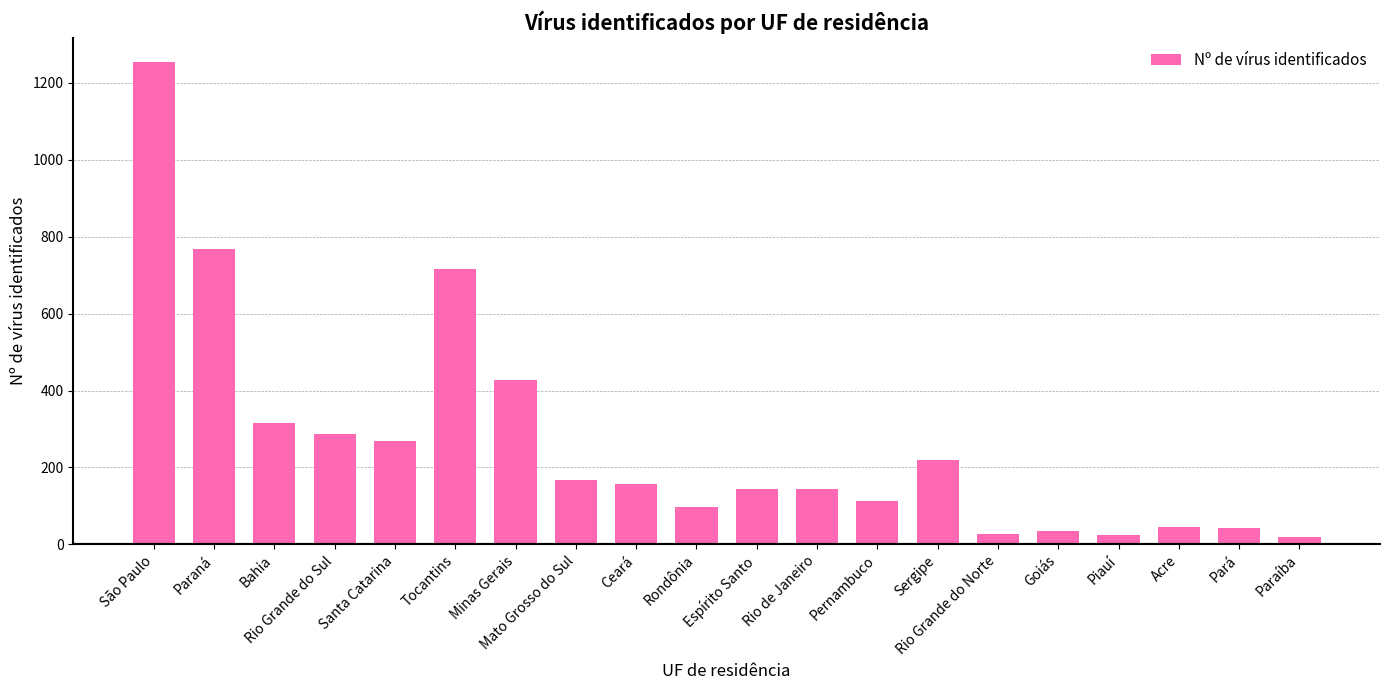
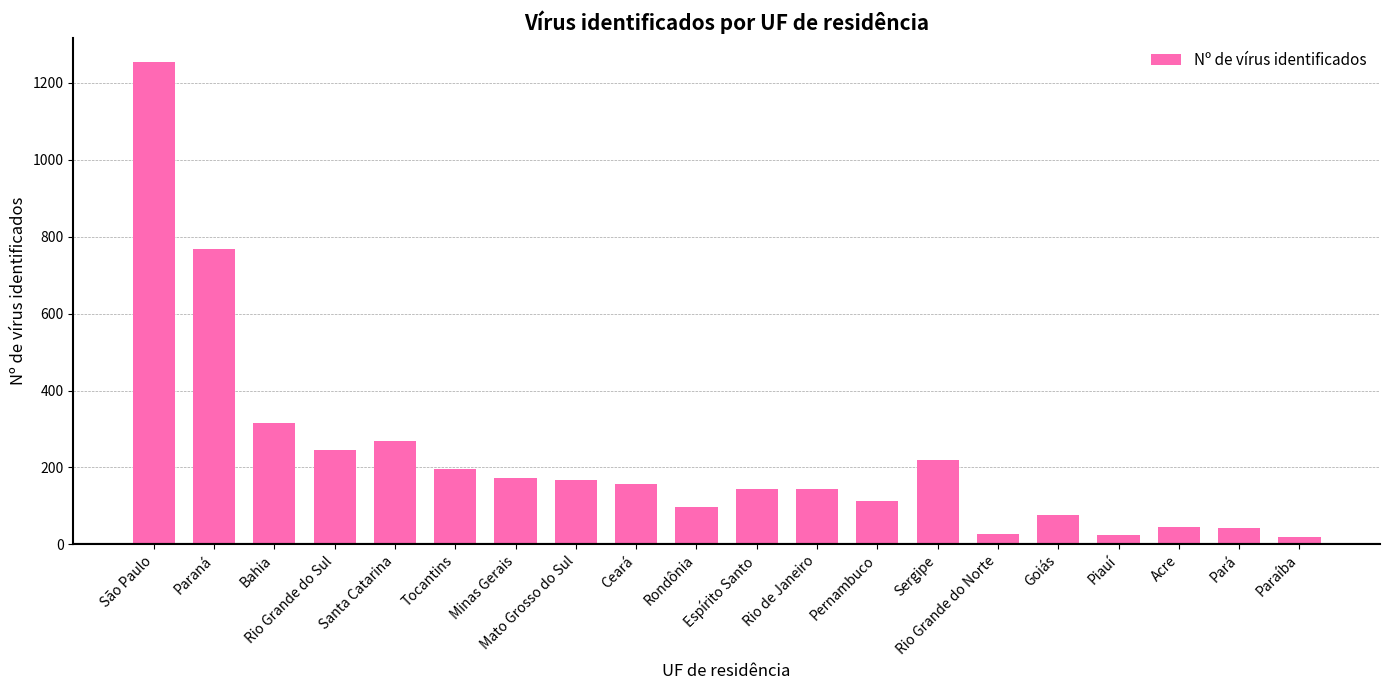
Rio Grande do Sul: 290 -> 250
Tocantins: 720 -> 200
Minas Gerais: 430 -> 170
Goiás: 30 -> 80
